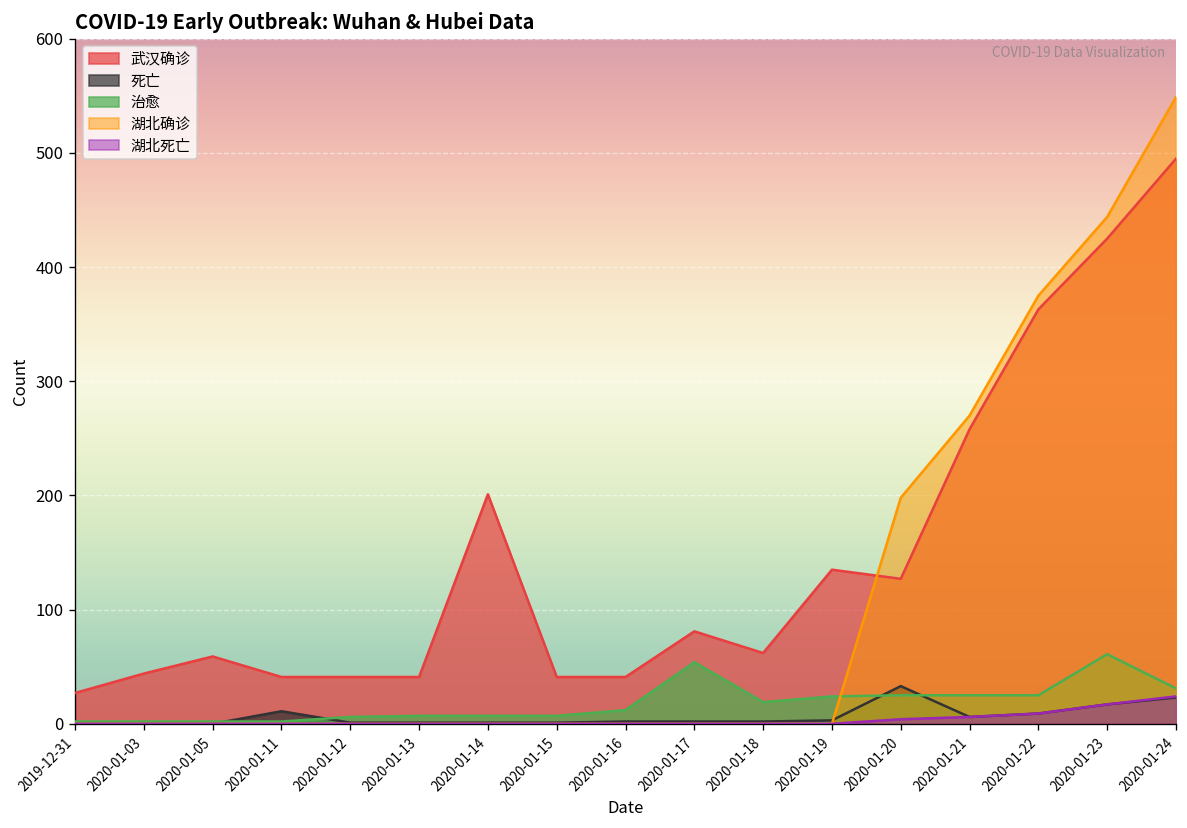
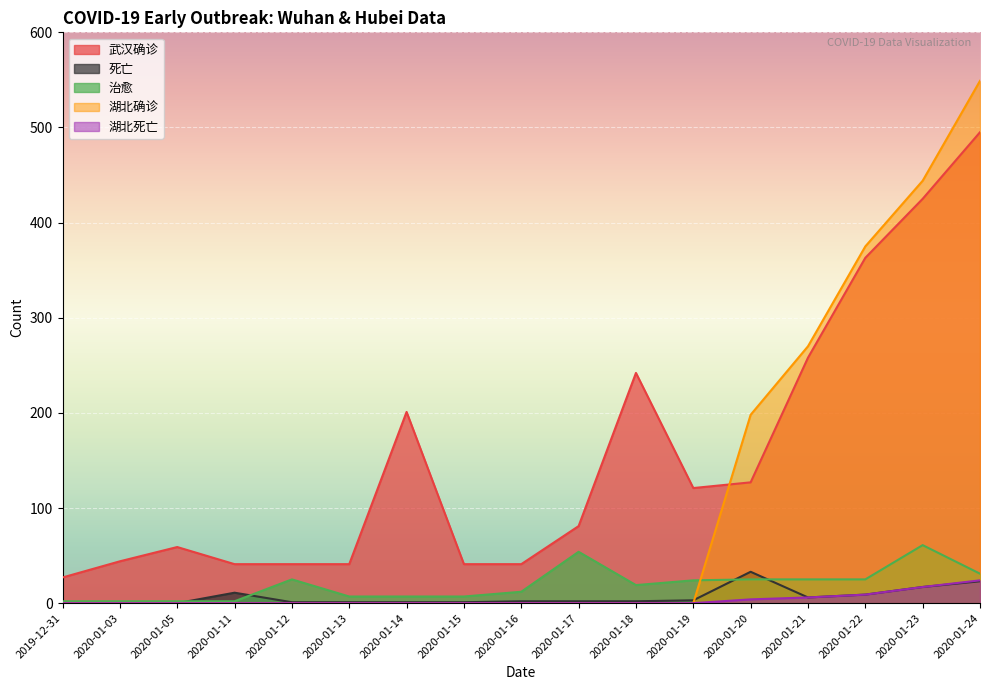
治愈, 2020-01-12: 10 -> 30
武汉确诊, 2020-01-18: 60 -> 240
武汉确诊, 2020-01-19: 140 -> 120
